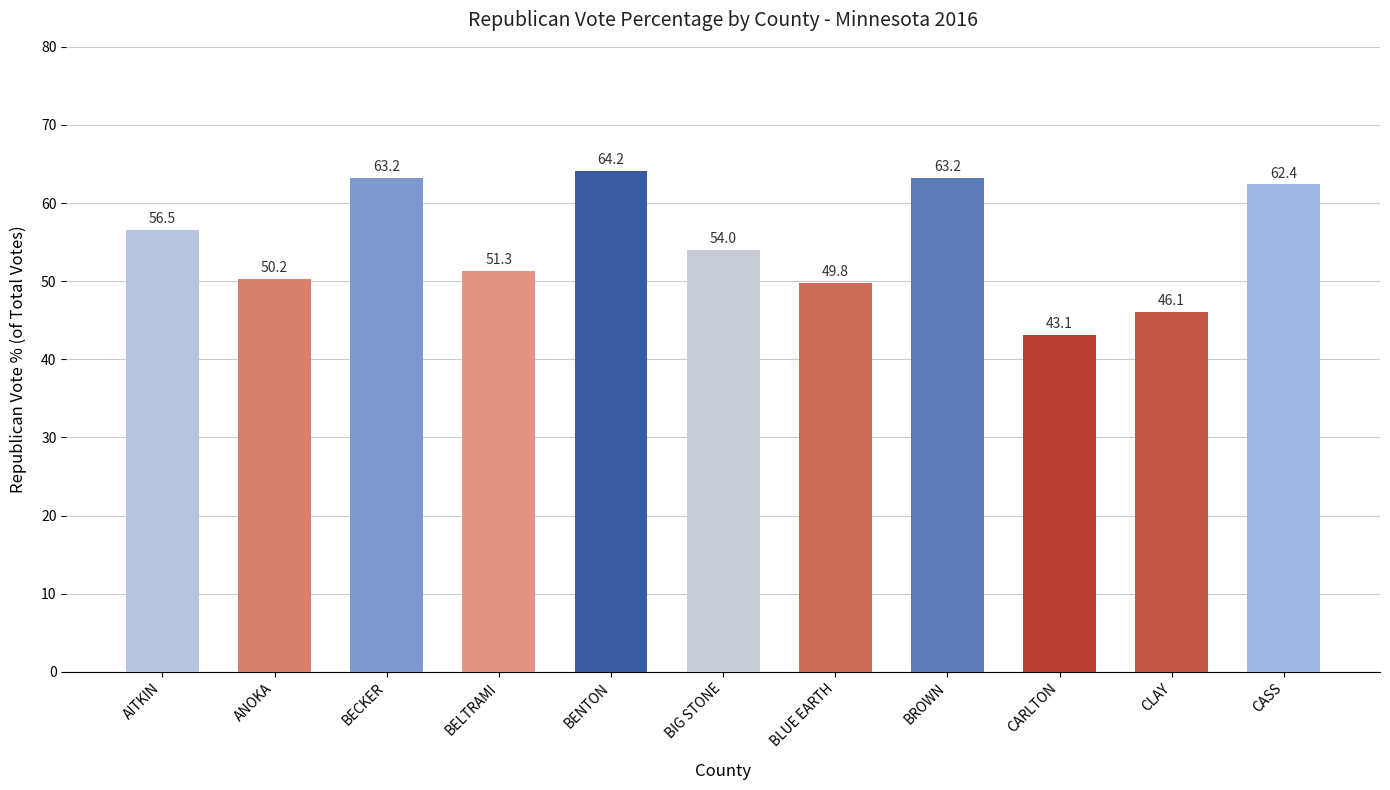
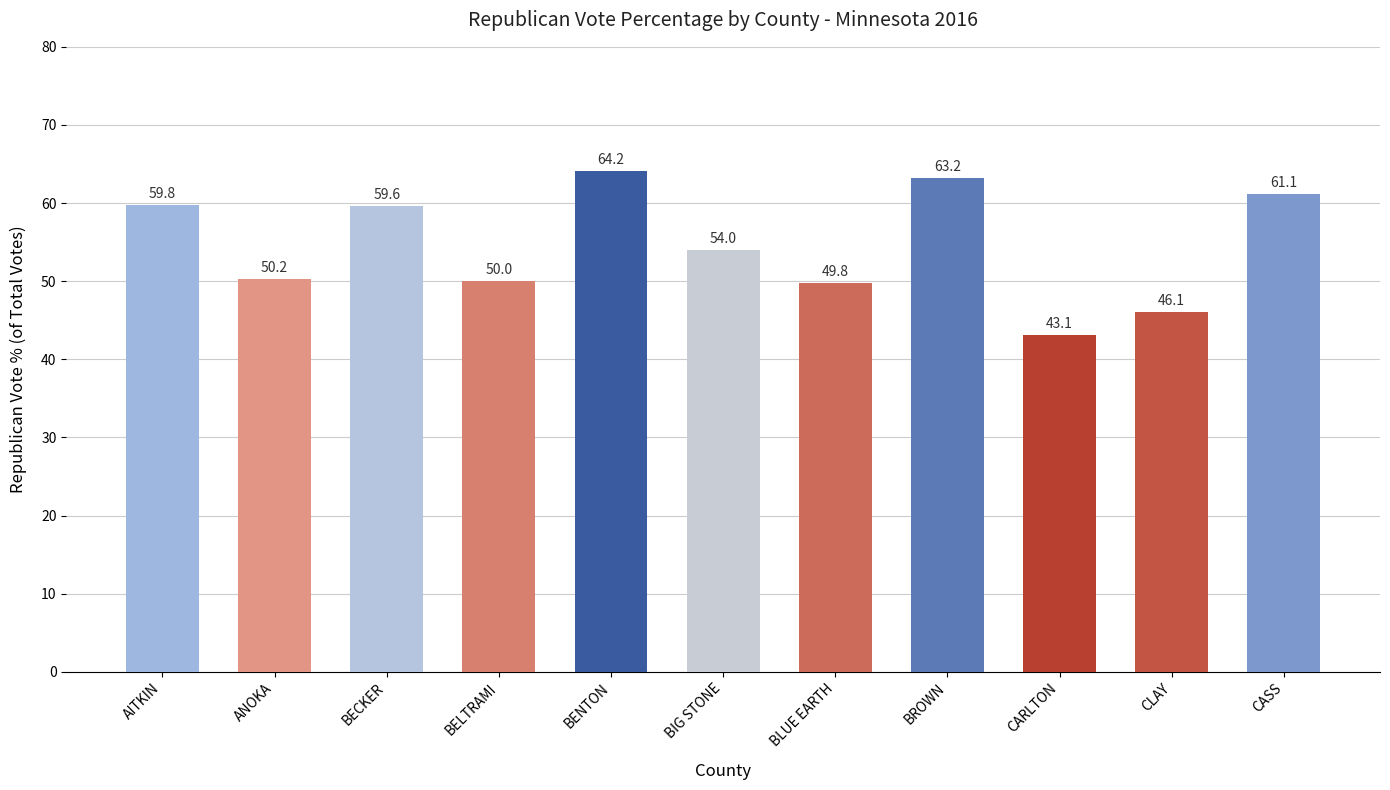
AITKIN: 56.5 -> 59.8
BECKER: 63.2 -> 59.6
BELTRAMI: 51.3 -> 50.0
CASS: 62.4 -> 61.1
